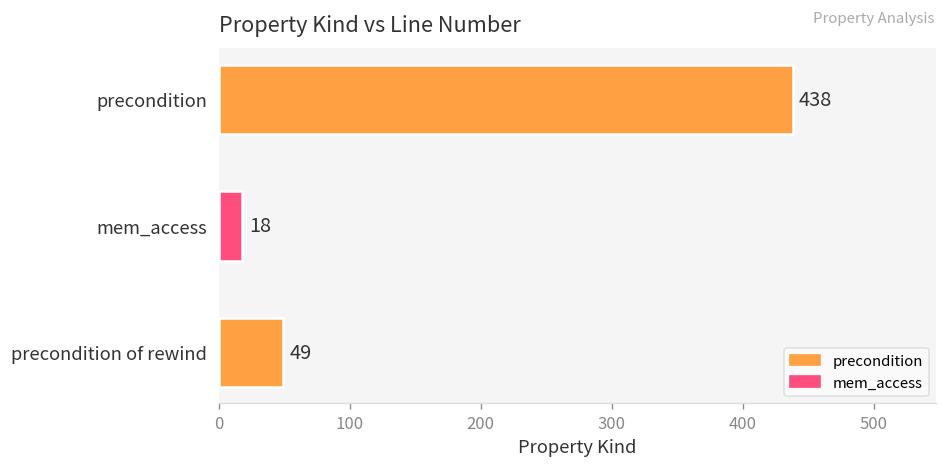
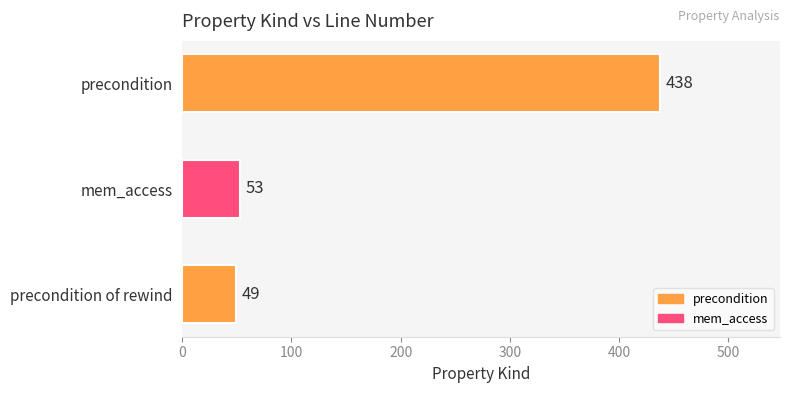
mem_access: 18 -> 53
